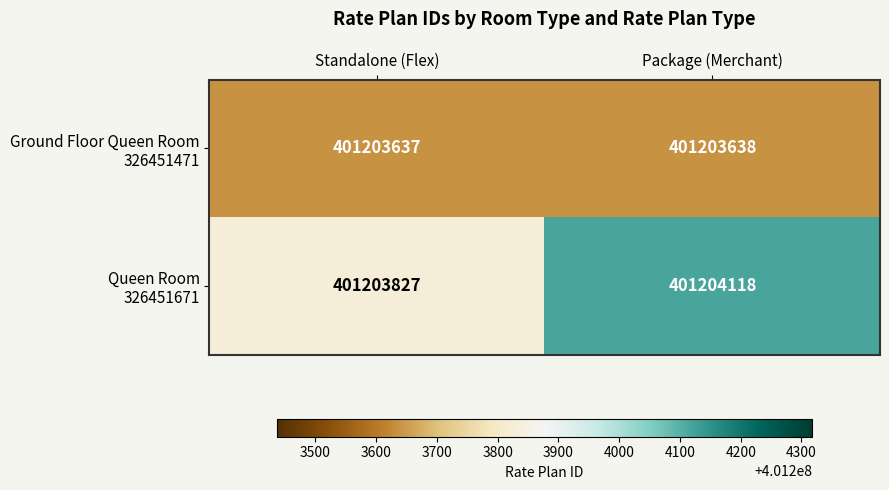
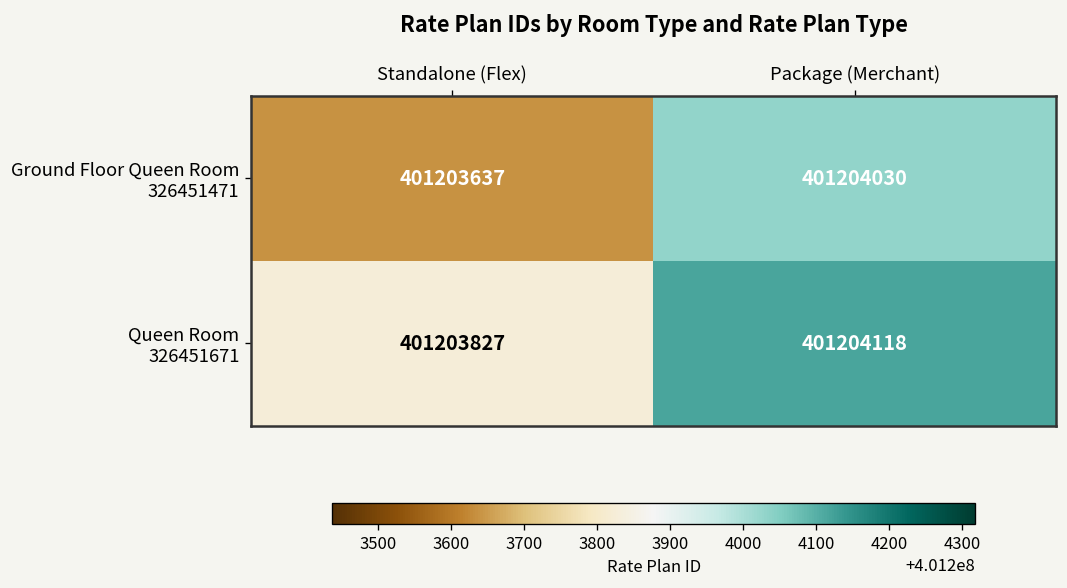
Ground Floor Queen Room 326451471, Package (Merchant): 401203638 -> 401204030
